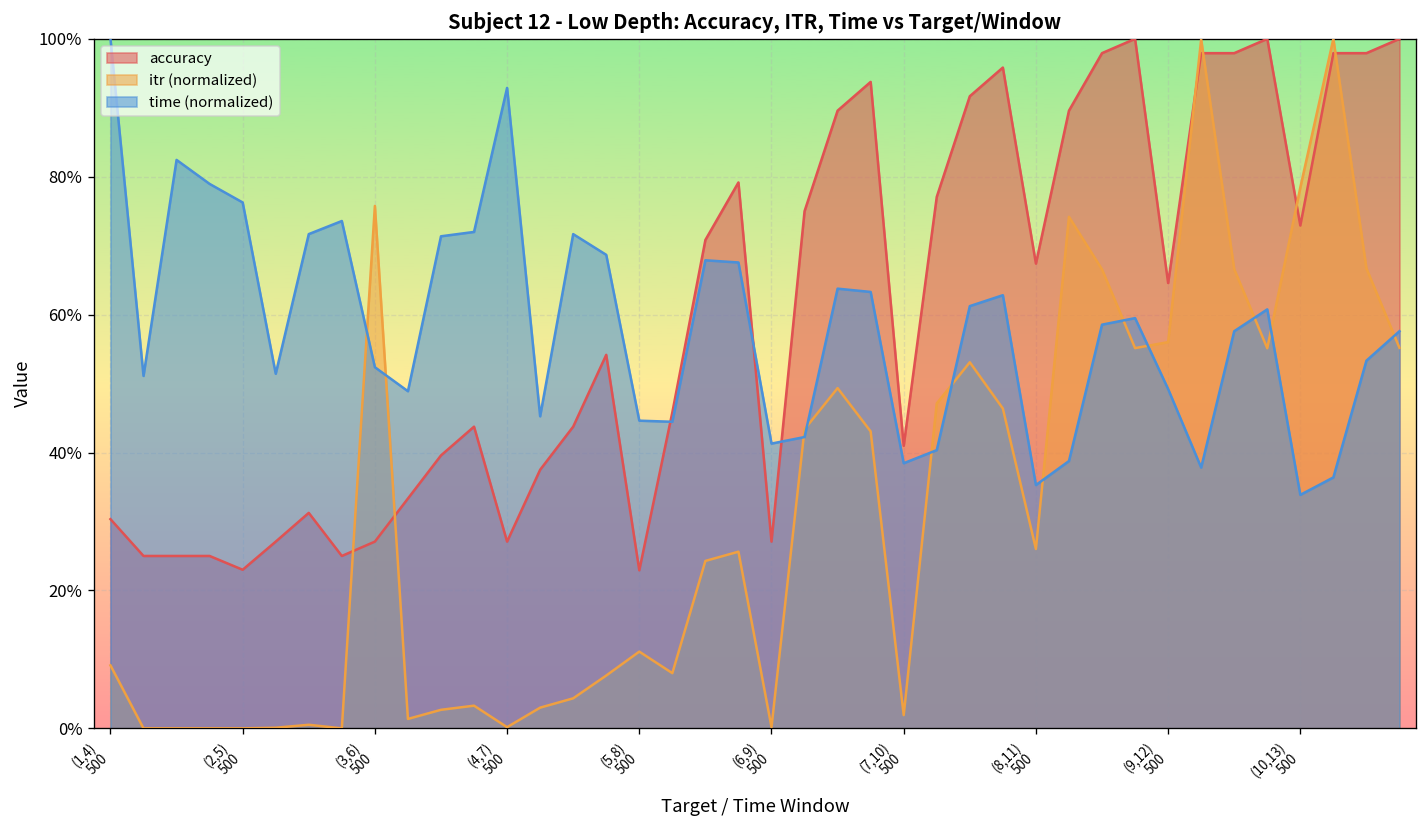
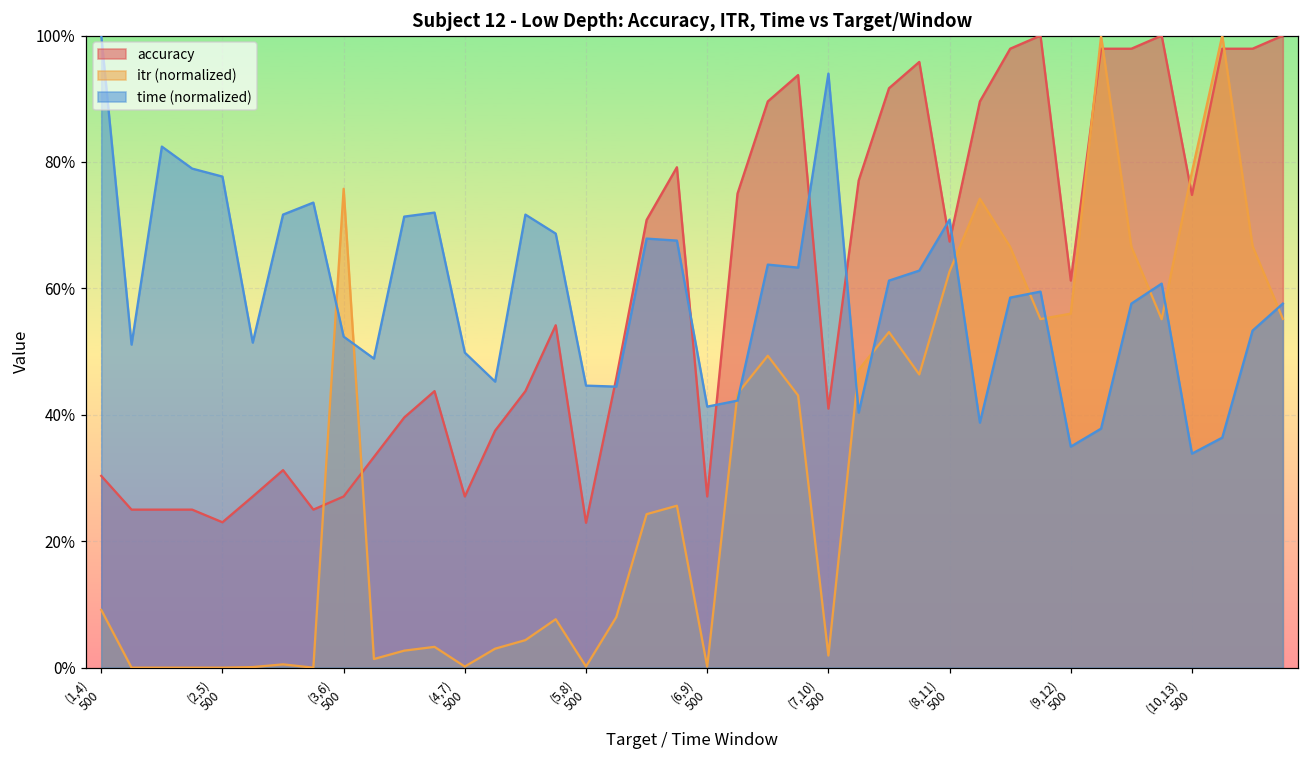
time (normalized), (2,5) 500: 76% -> 78%
time (normalized), (4,7) 500: 93% -> 50%
itr (normalized), (5,8) 500: 11% -> 0%
time (normalized), (7,10) 500: 38% -> 94%
itr (normalized), (8,11) 500: 26% -> 63%
time (normalized), (8,11) 500: 35% -> 71%
accuracy, (9,12) 500: 65% -> 61%
time (normalized), (9,12) 500: 49% -> 35%
accuracy, (10,13) 500: 73% -> 75%
